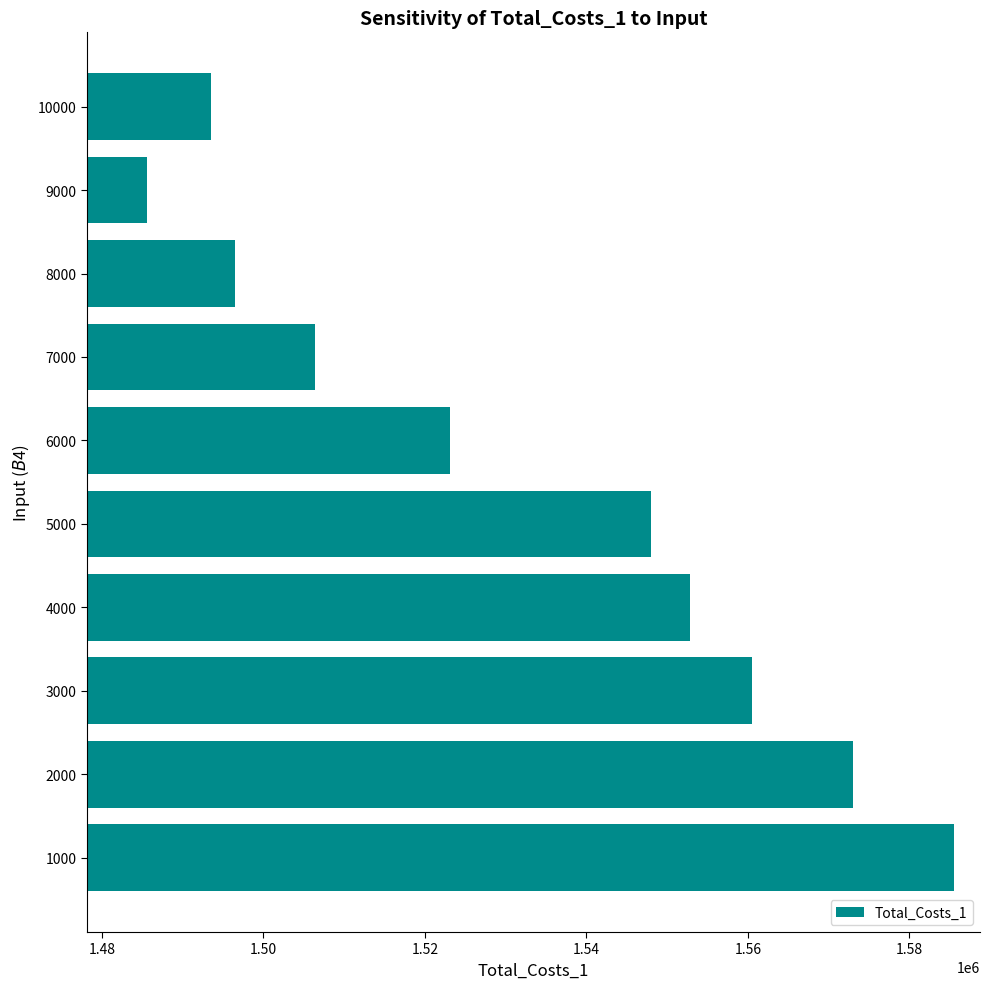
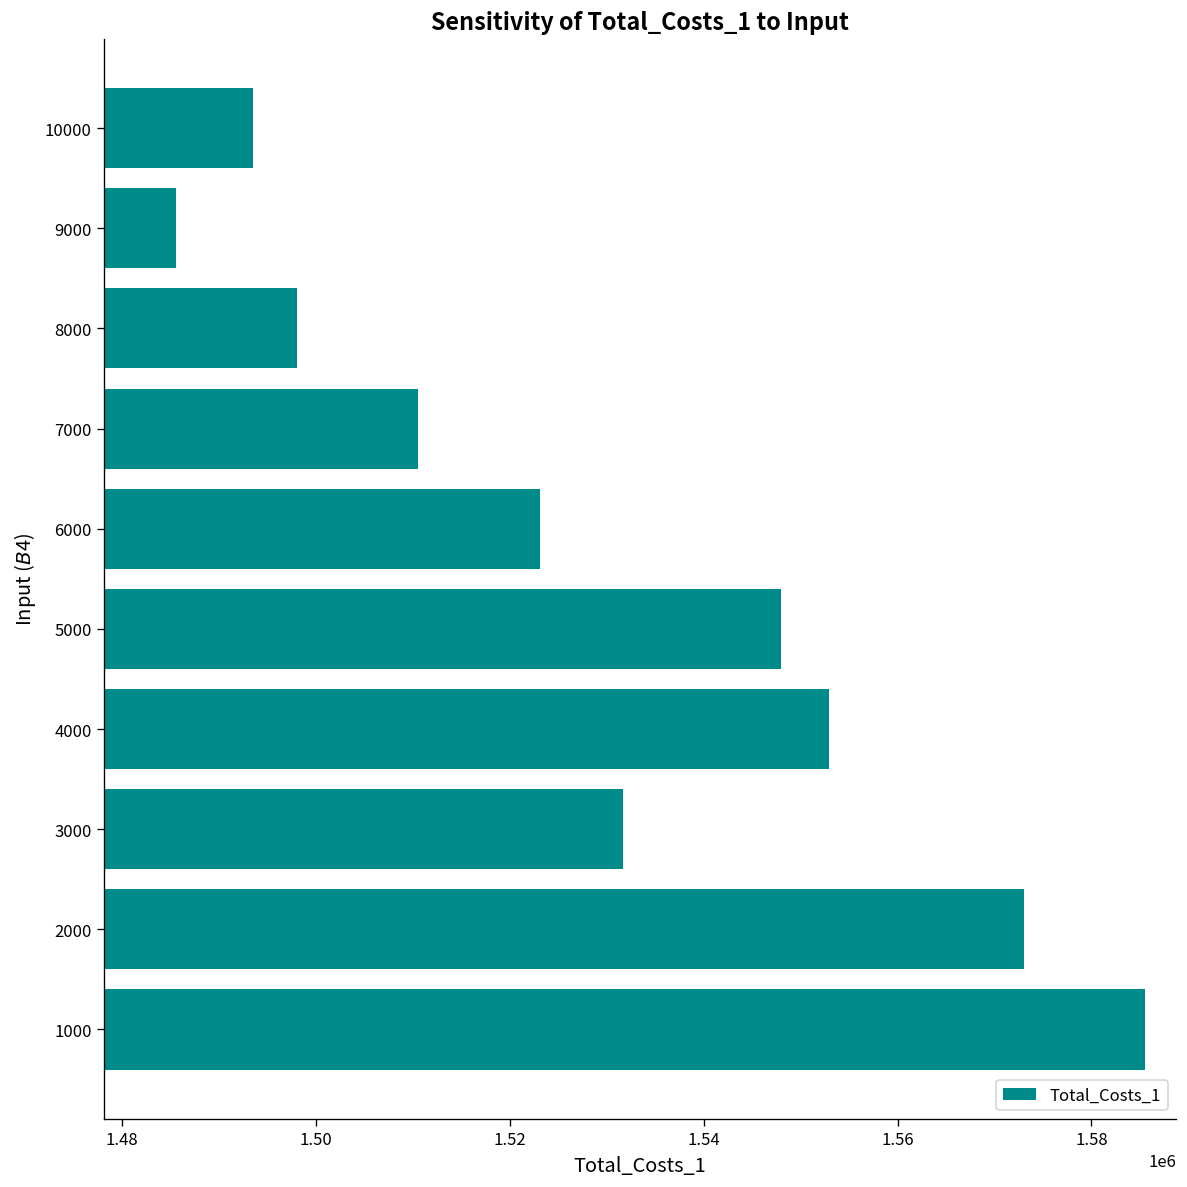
8000: 1497000 -> 1498000
7000: 1506000 -> 1511000
3000: 1561000 -> 1532000
